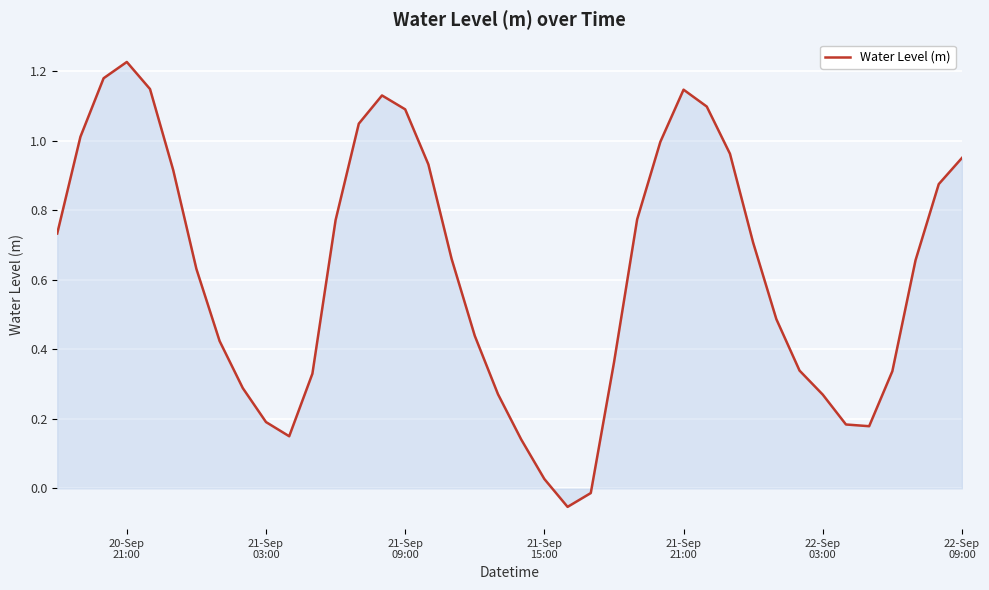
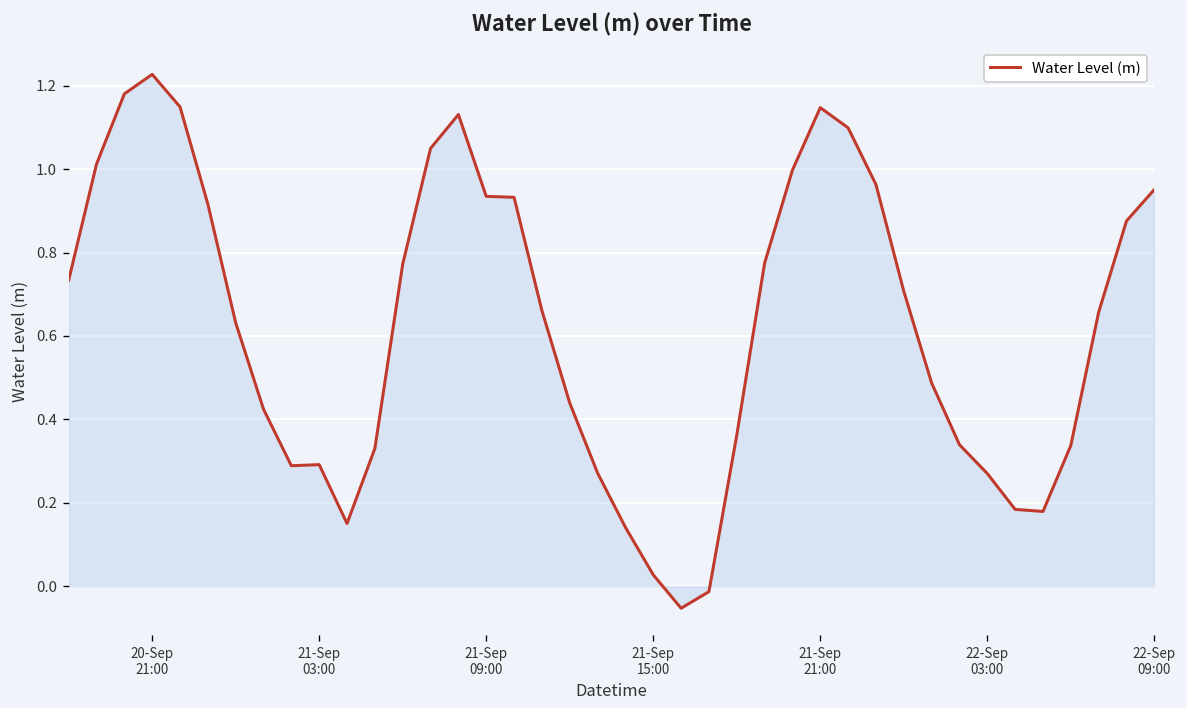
Water Level (m), 21-Sep 03:00: 0.19 -> 0.29
Water Level (m), 21-Sep 09:00: 1.09 -> 0.93
